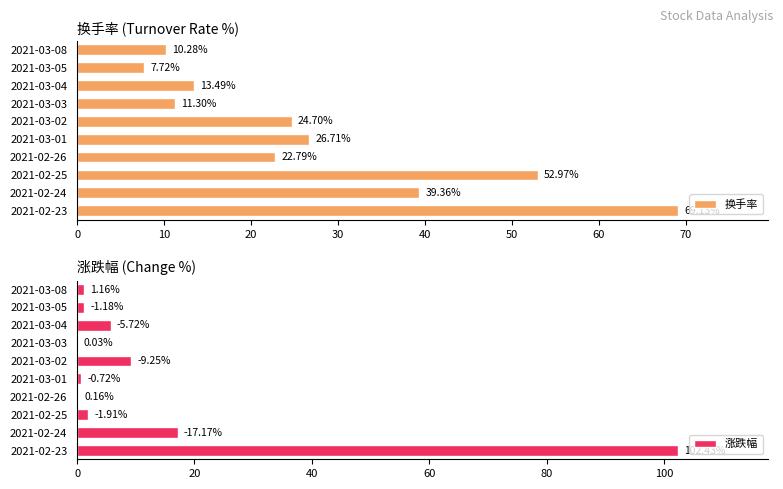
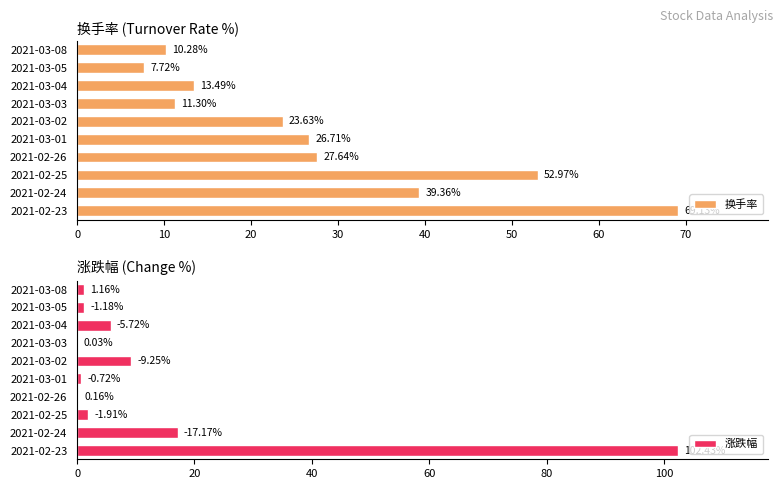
换手率 (Turnover Rate %), 2021-03-02: 24.70% -> 23.63%
换手率 (Turnover Rate %), 2021-02-26: 22.79% -> 27.64%
